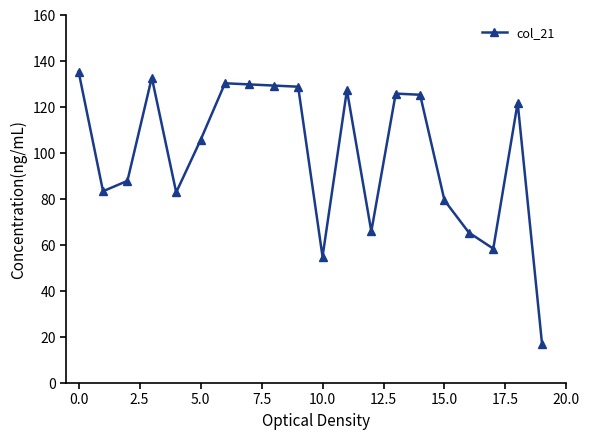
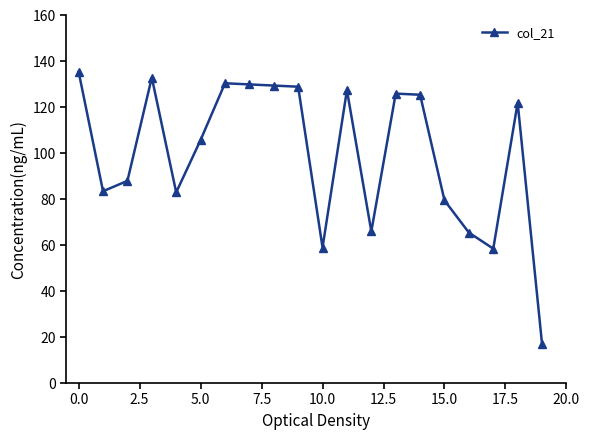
10.0: 55 -> 59
